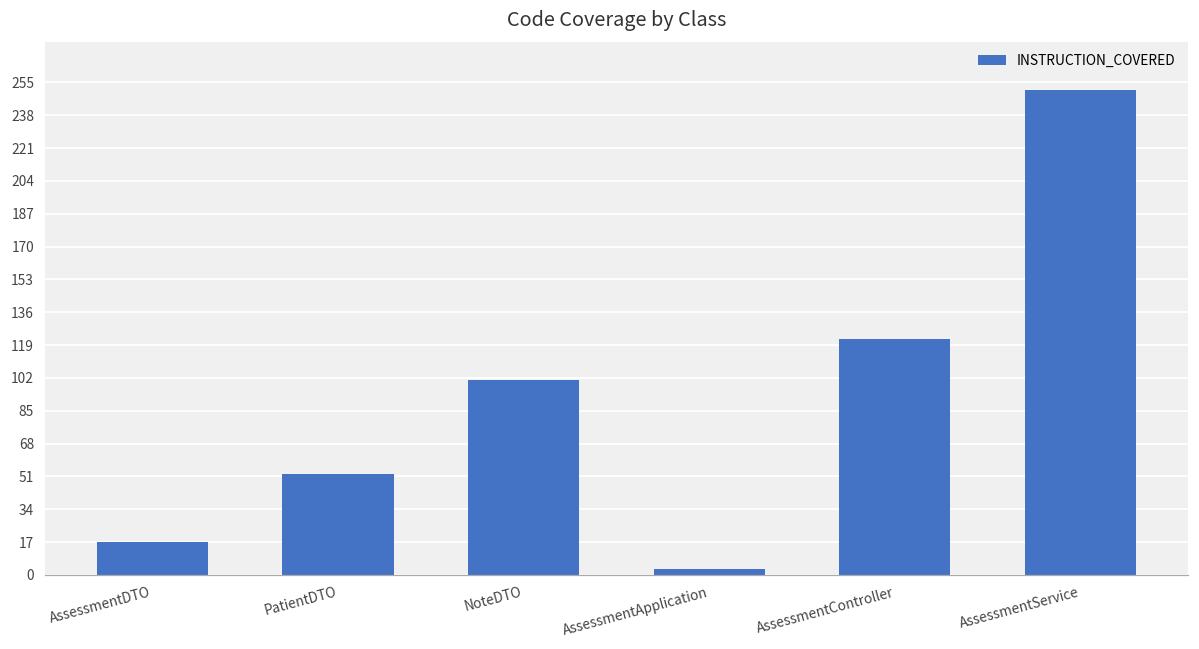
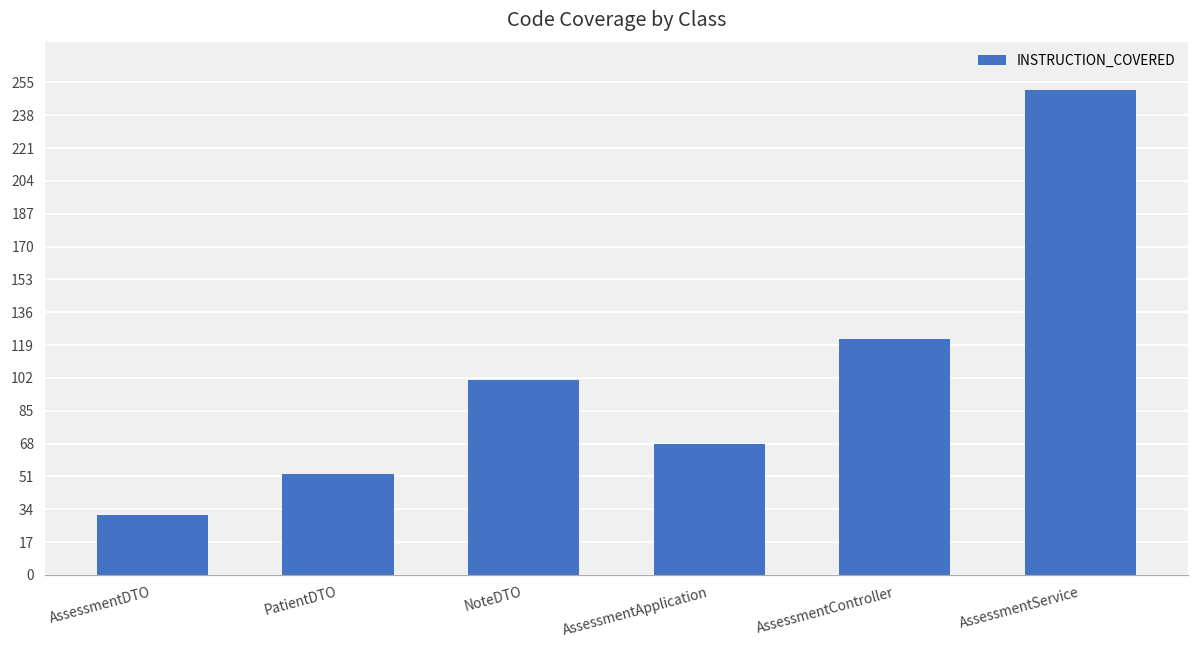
AssessmentDTO: 17 -> 31
AssessmentApplication: 3 -> 68
